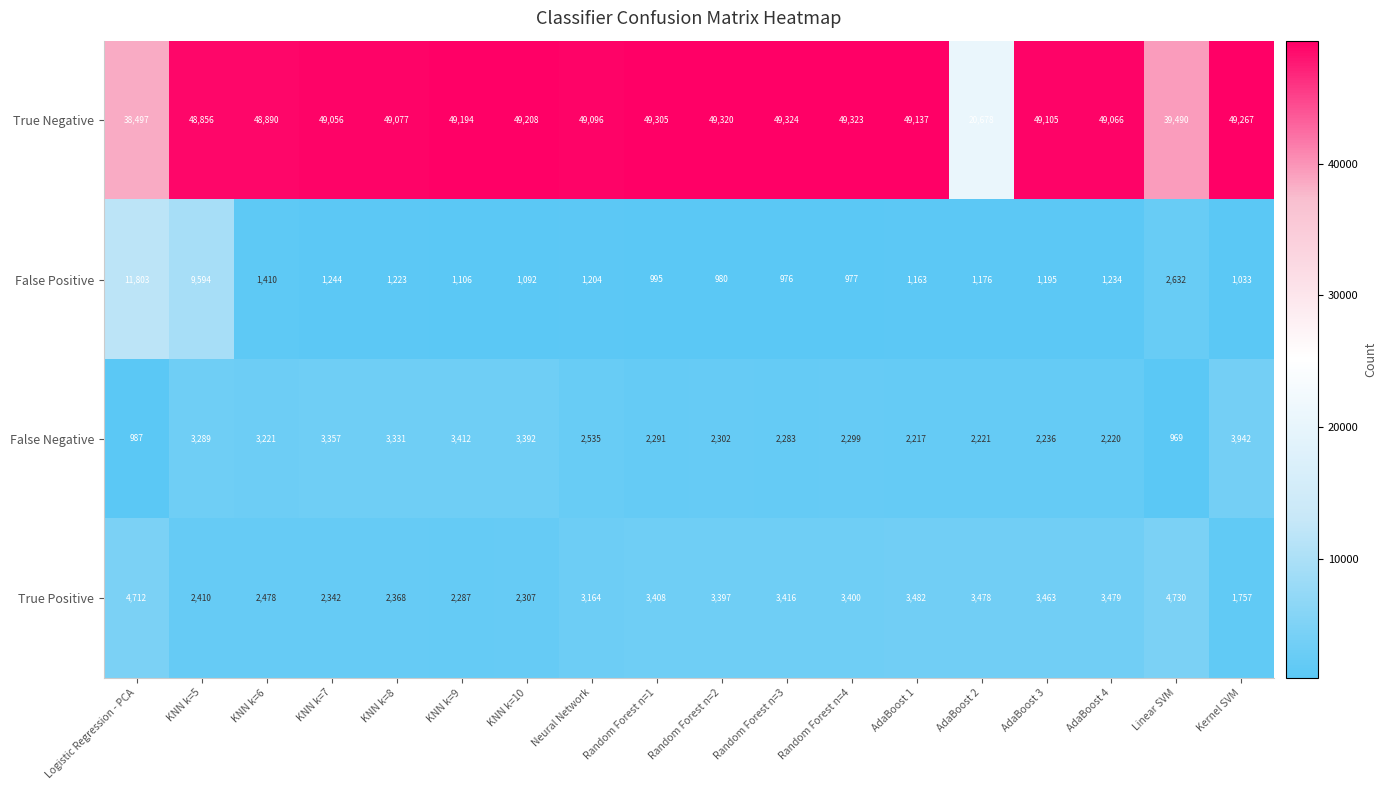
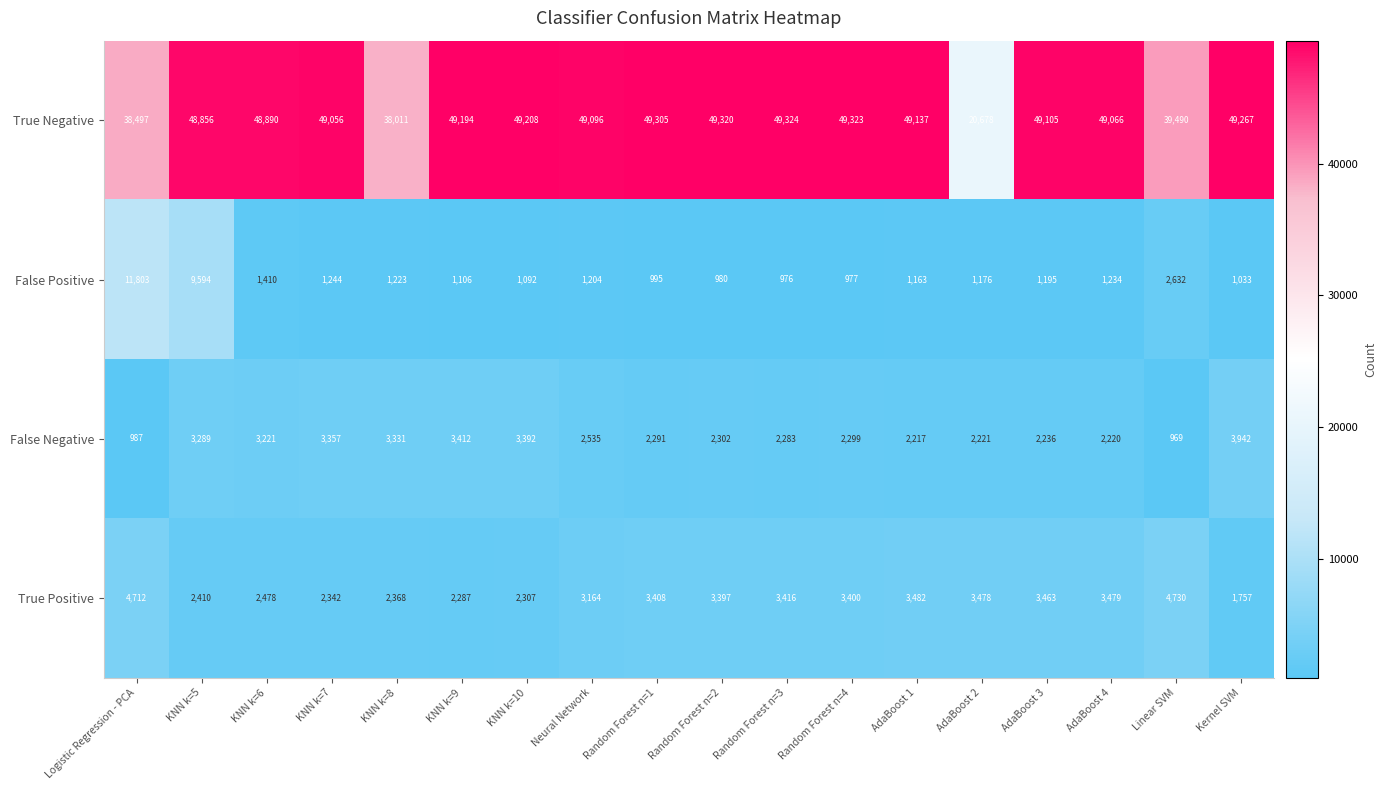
True Negative, KNN k=8: 49,077 -> 38,011
